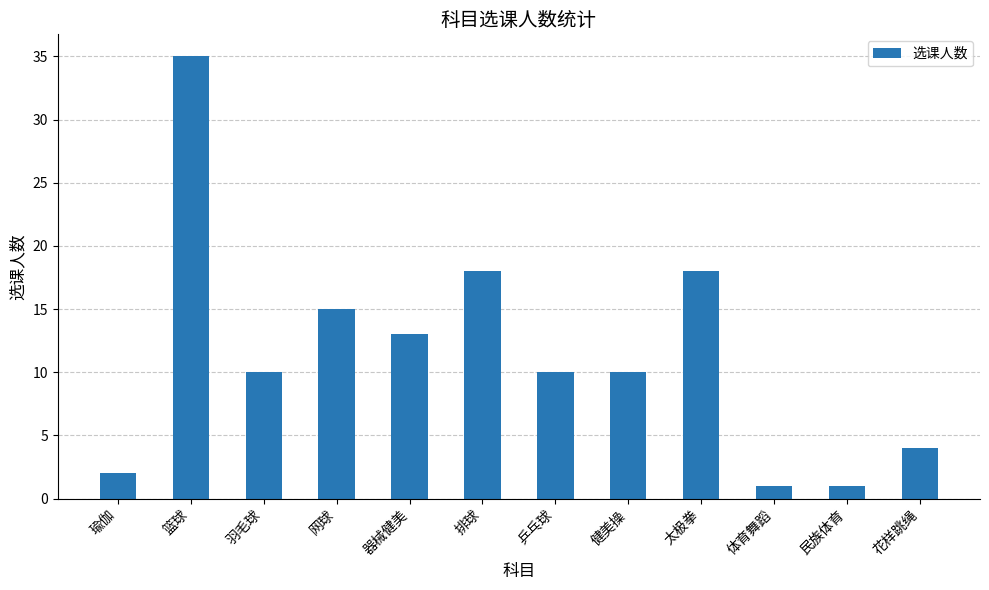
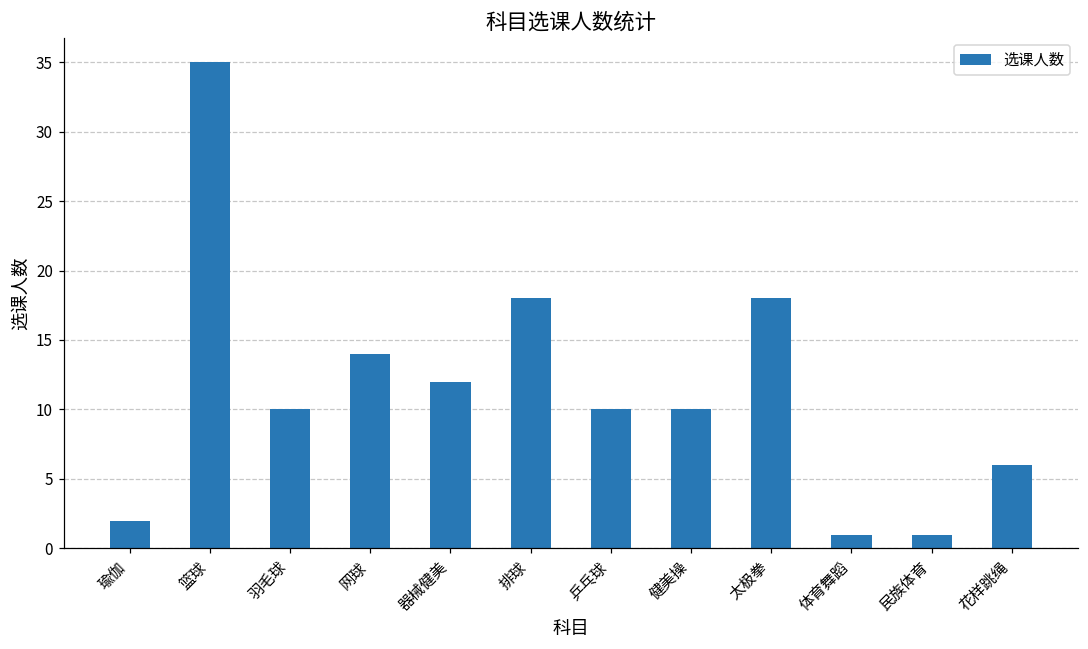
网球: 15 -> 14
器械健美: 13 -> 12
花样跳绳: 4 -> 6
